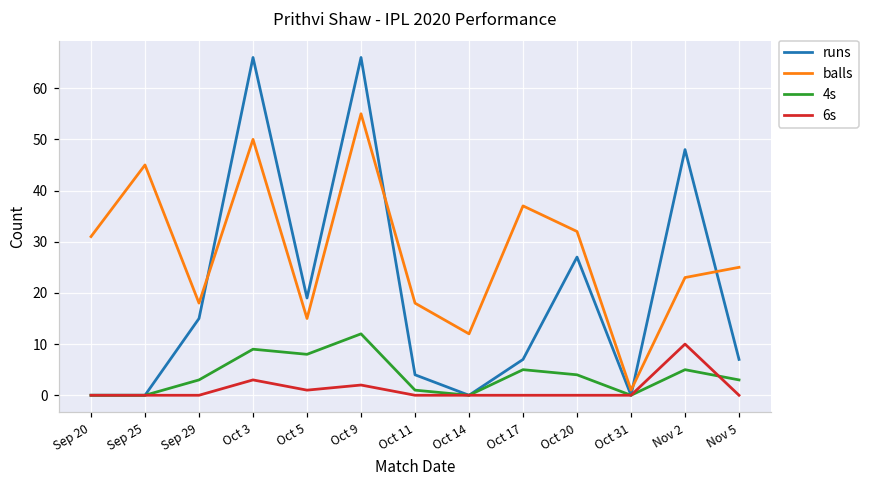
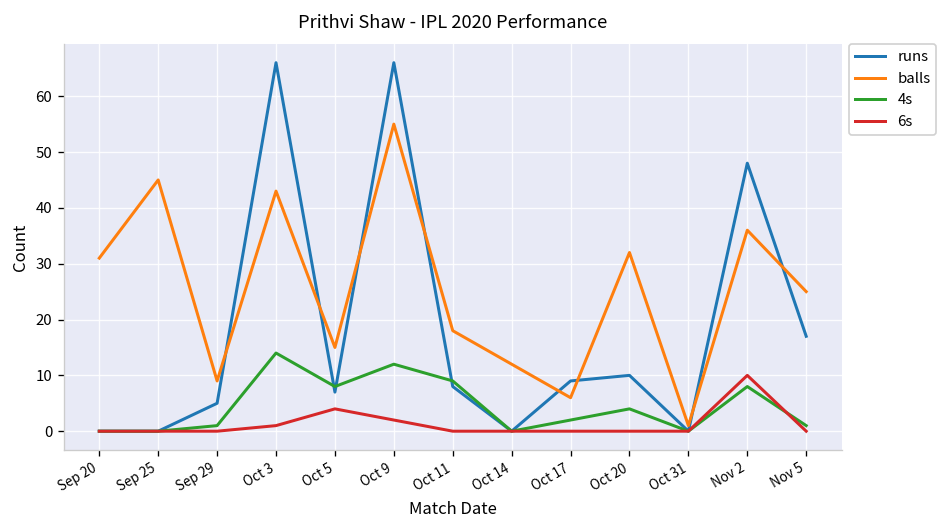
runs, Sep 29: 15 -> 5
balls, Sep 29: 18 -> 9
4s, Sep 29: 3 -> 1
balls, Oct 3: 50 -> 43
4s, Oct 3: 9 -> 14
6s, Oct 3: 3 -> 1
runs, Oct 5: 19 -> 7
6s, Oct 5: 1 -> 4
runs, Oct 11: 4 -> 8
4s, Oct 11: 1 -> 9
runs, Oct 17: 7 -> 9
balls, Oct 17: 37 -> 6
4s, Oct 17: 5 -> 2
runs, Oct 20: 27 -> 10
balls, Nov 2: 23 -> 36
4s, Nov 2: 5 -> 8
runs, Nov 5: 7 -> 17
4s, Nov 5: 3 -> 1
